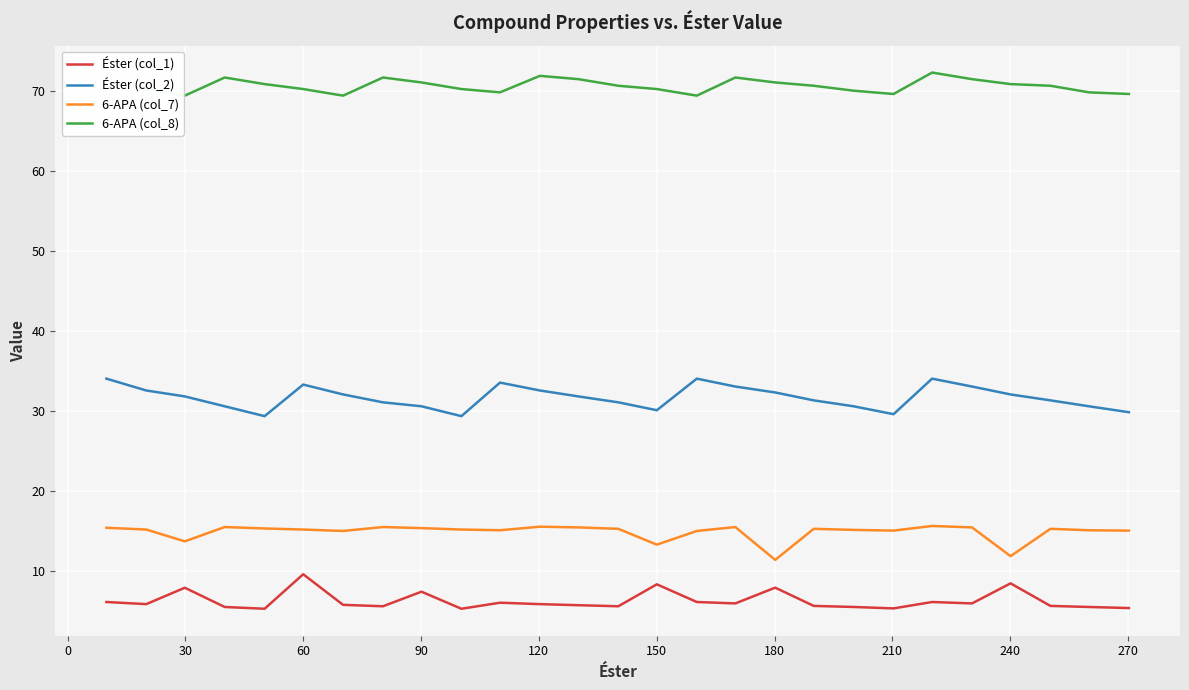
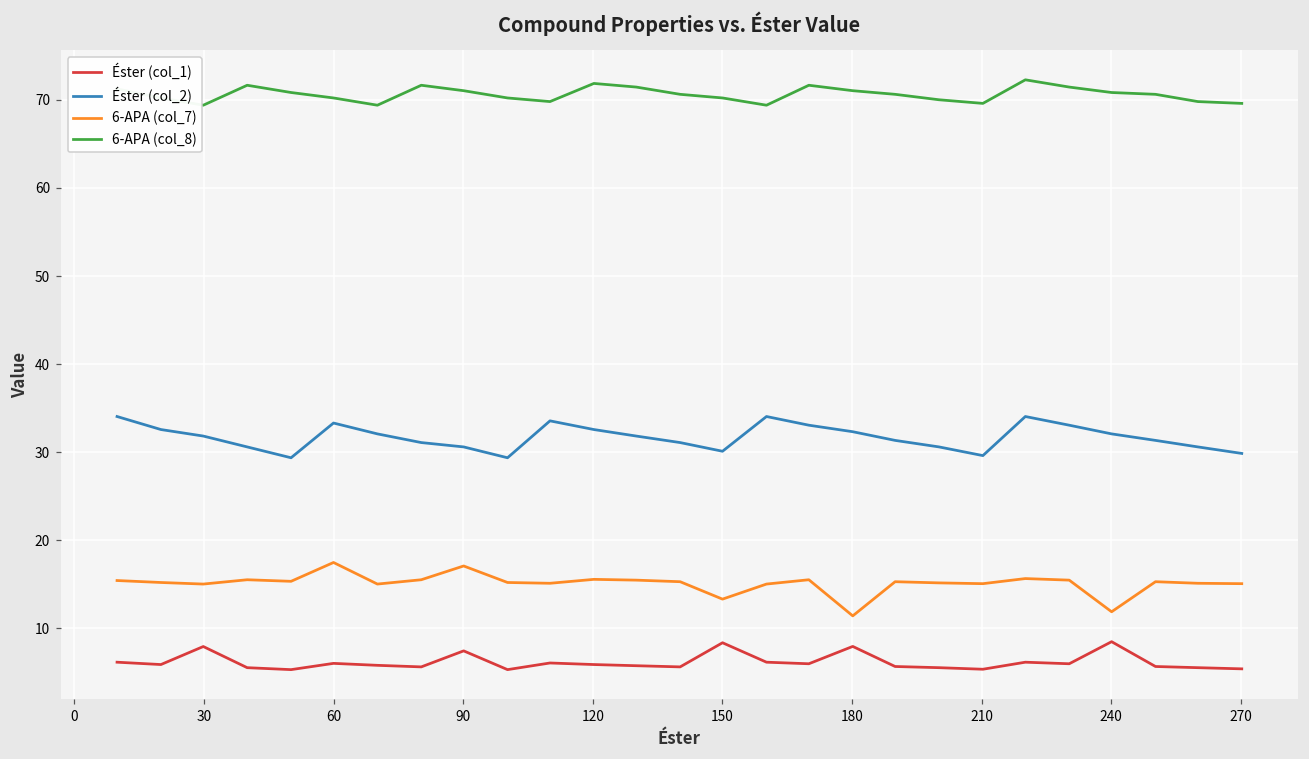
6-APA (col_7), 30: 14 -> 15
Éster (col_1), 60: 10 -> 6
6-APA (col_7), 60: 15 -> 17
6-APA (col_7), 90: 15 -> 17
